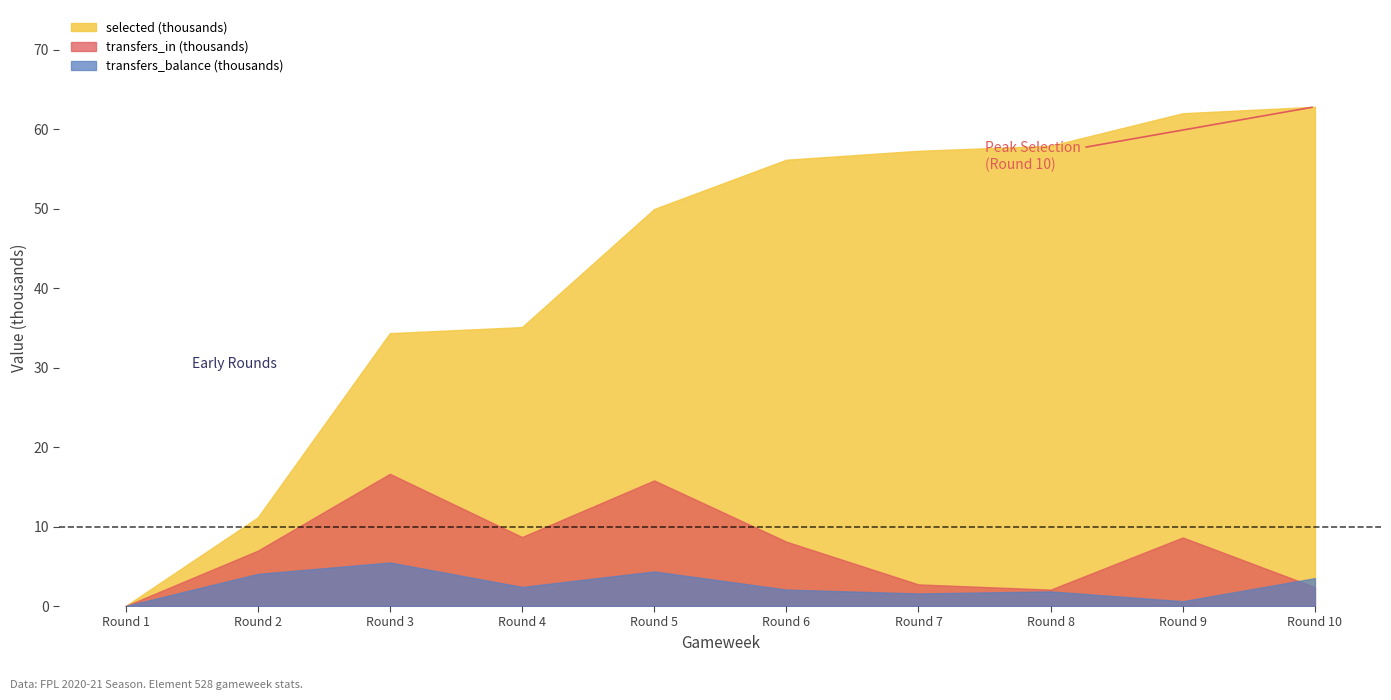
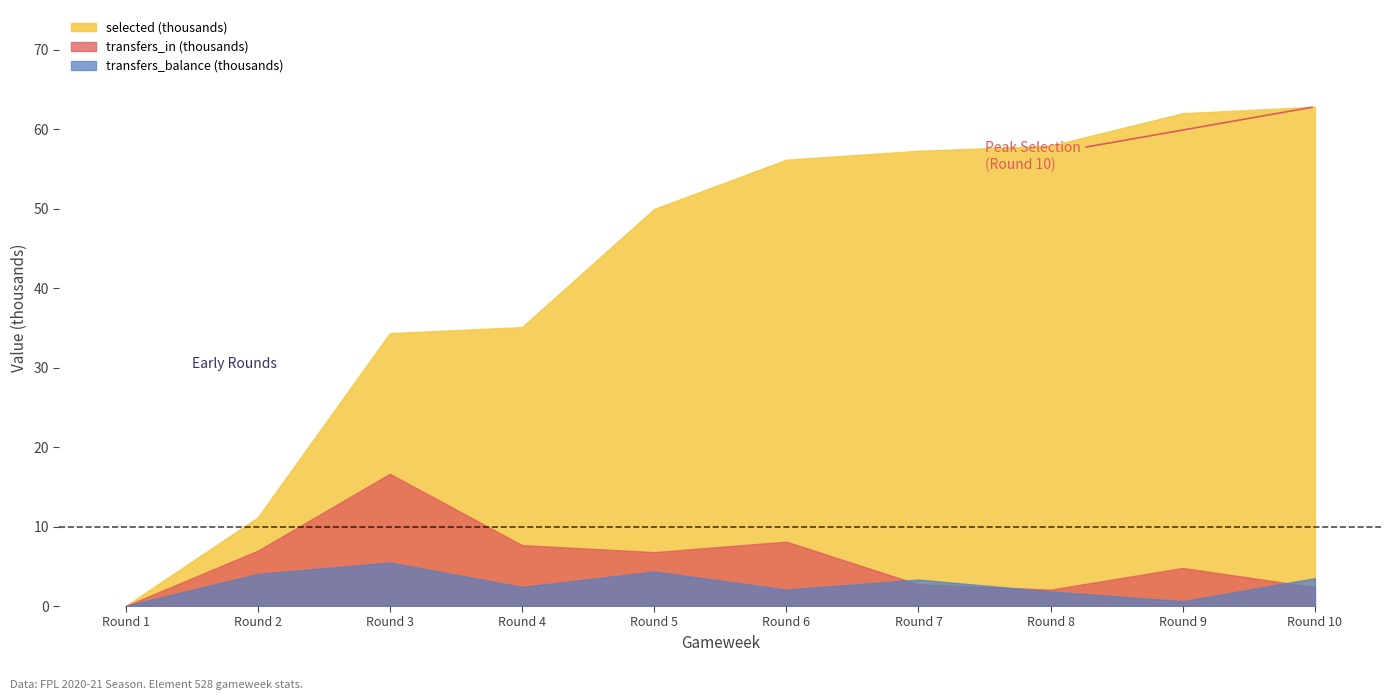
transfers_in (thousands), Round 4: 9 -> 8
transfers_in (thousands), Round 5: 16 -> 7
transfers_balance (thousands), Round 7: 2 -> 3
transfers_in (thousands), Round 9: 9 -> 5
